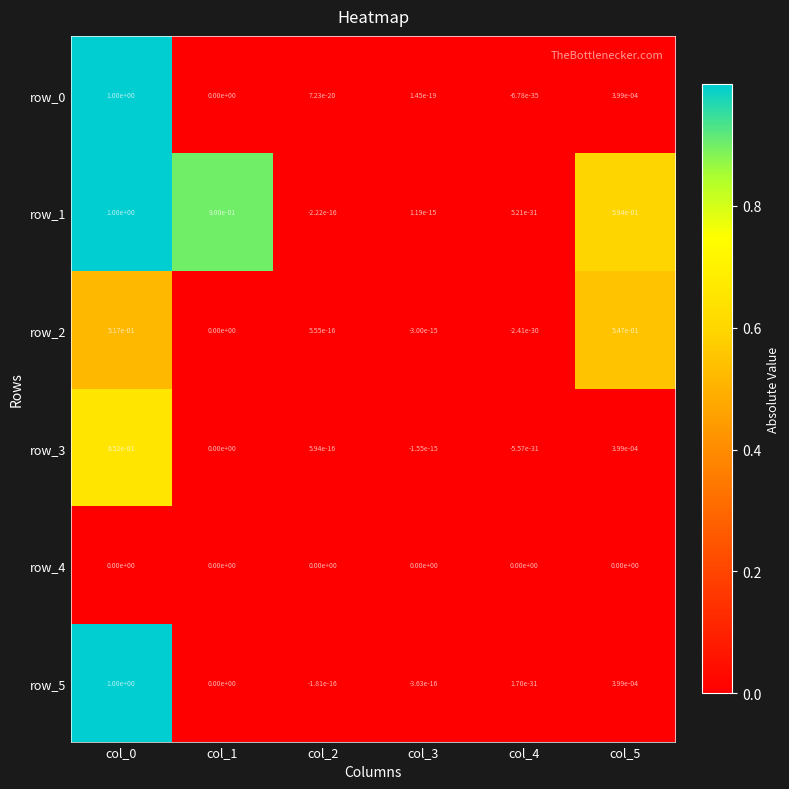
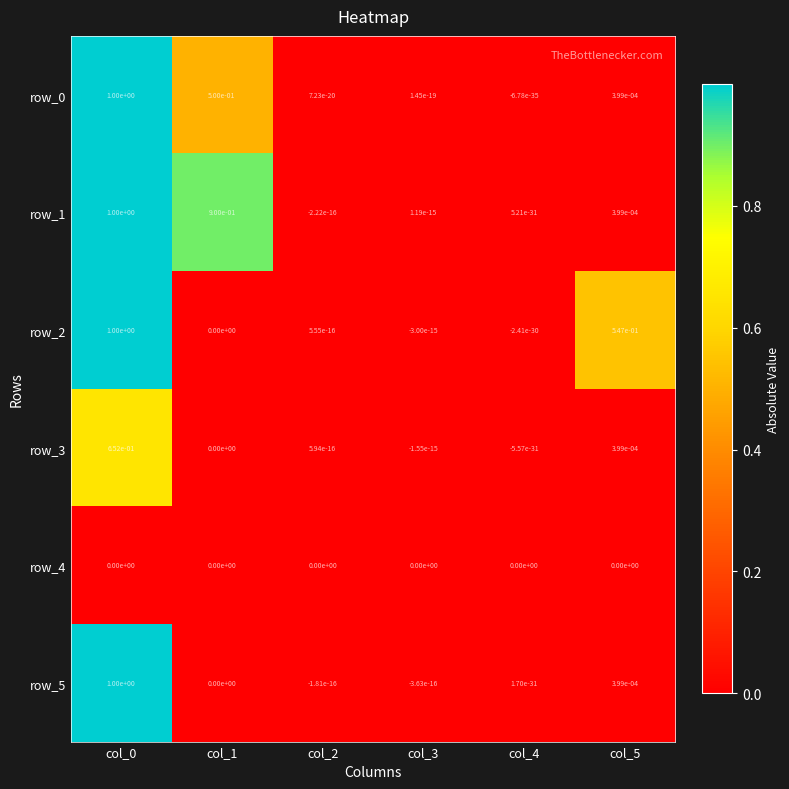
row_0, col_1: 0.00e+00 -> 5.00e-01
row_1, col_5: 5.94e-01 -> 3.99e-04
row_2, col_0: 5.17e-01 -> 1.00e+00
